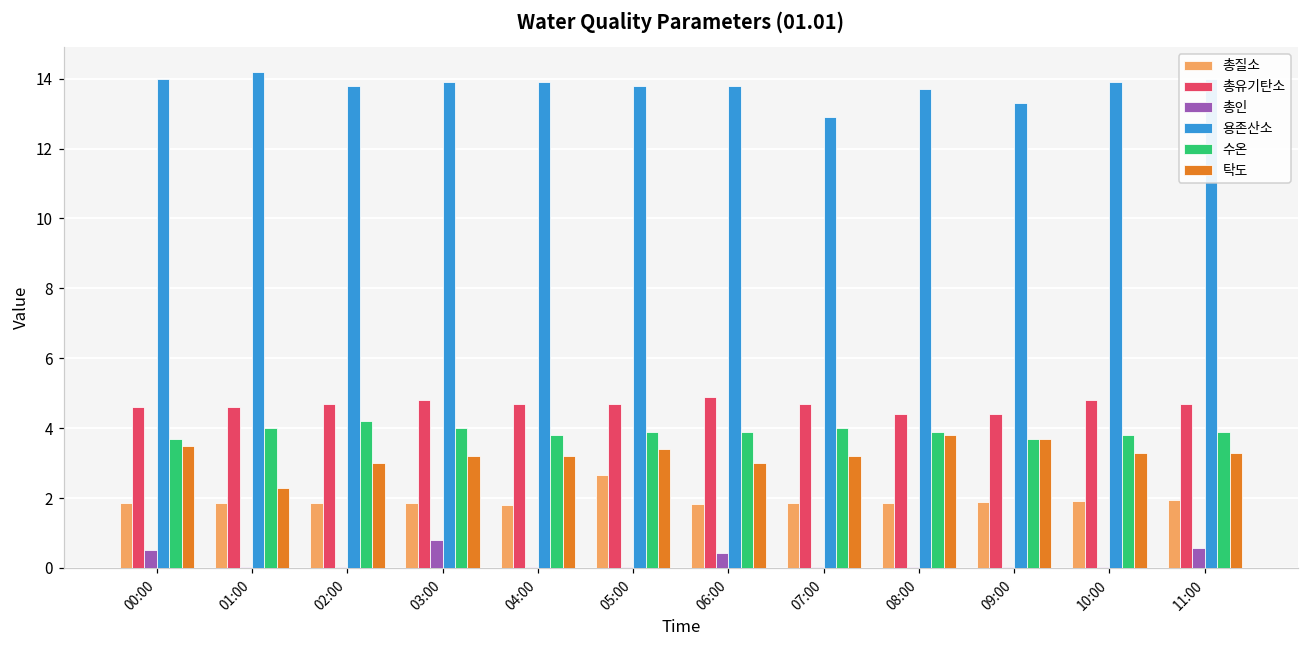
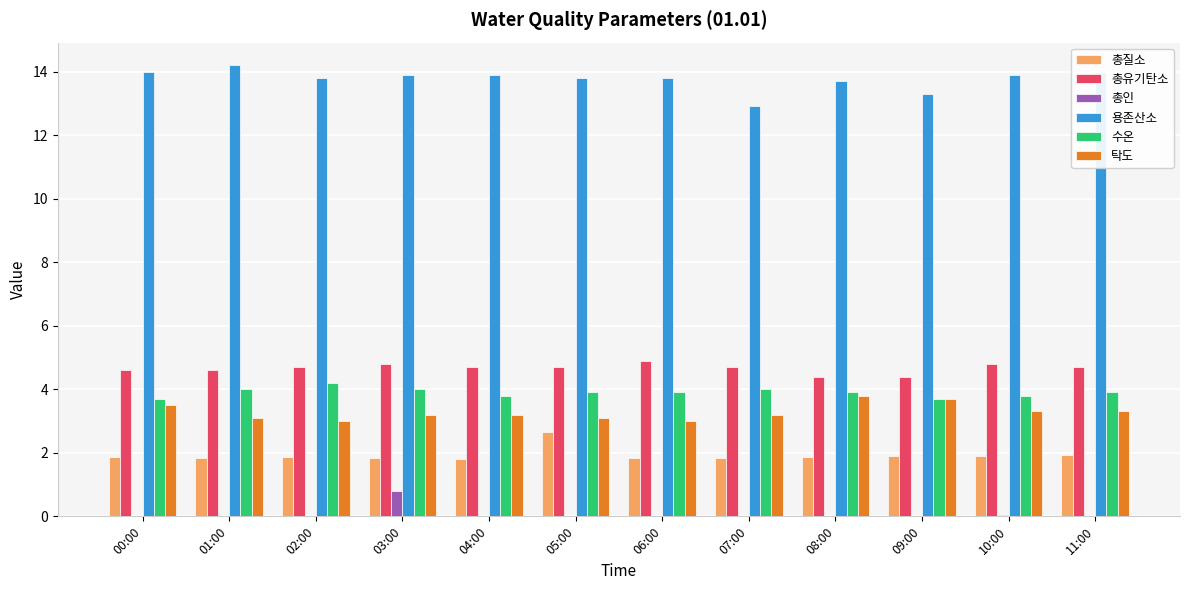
총인, 00:00: 0.5 -> 0.0
탁도, 01:00: 2.3 -> 3.1
탁도, 05:00: 3.4 -> 3.1
총인, 06:00: 0.4 -> 0.0
총인, 11:00: 0.6 -> 0.0
